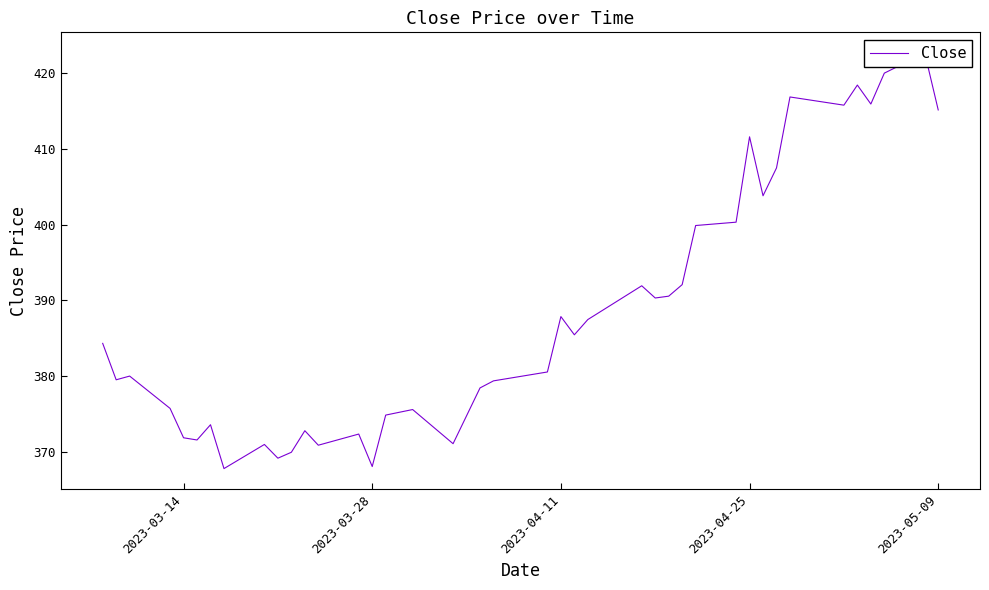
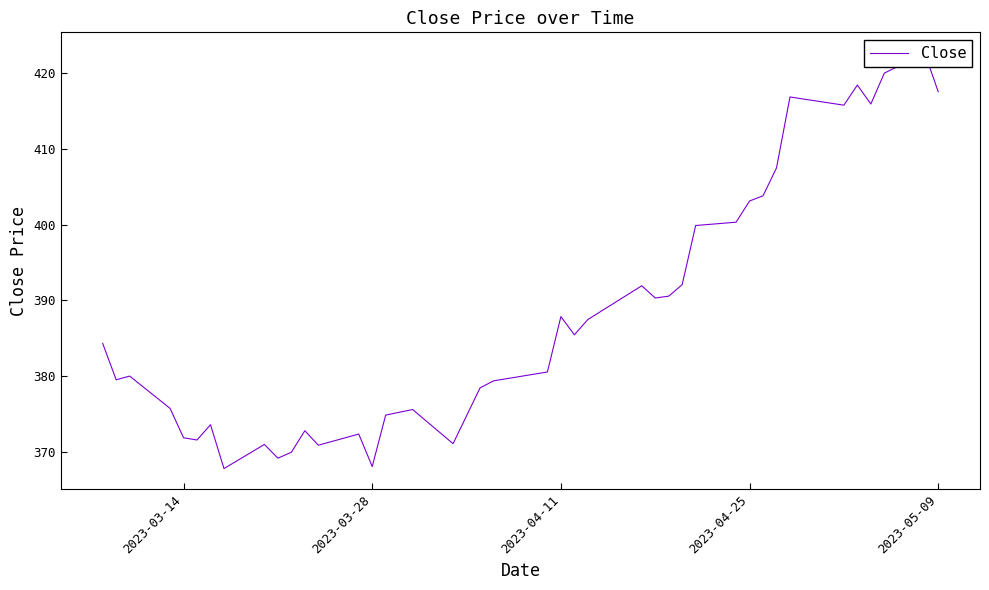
2023-04-25: 412 -> 403
2023-05-09: 415 -> 418
